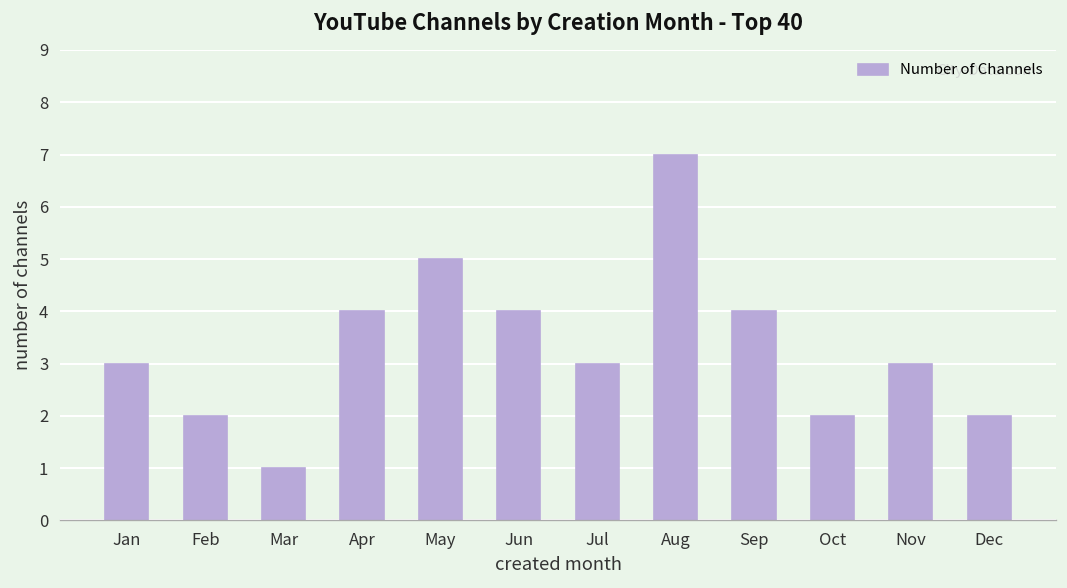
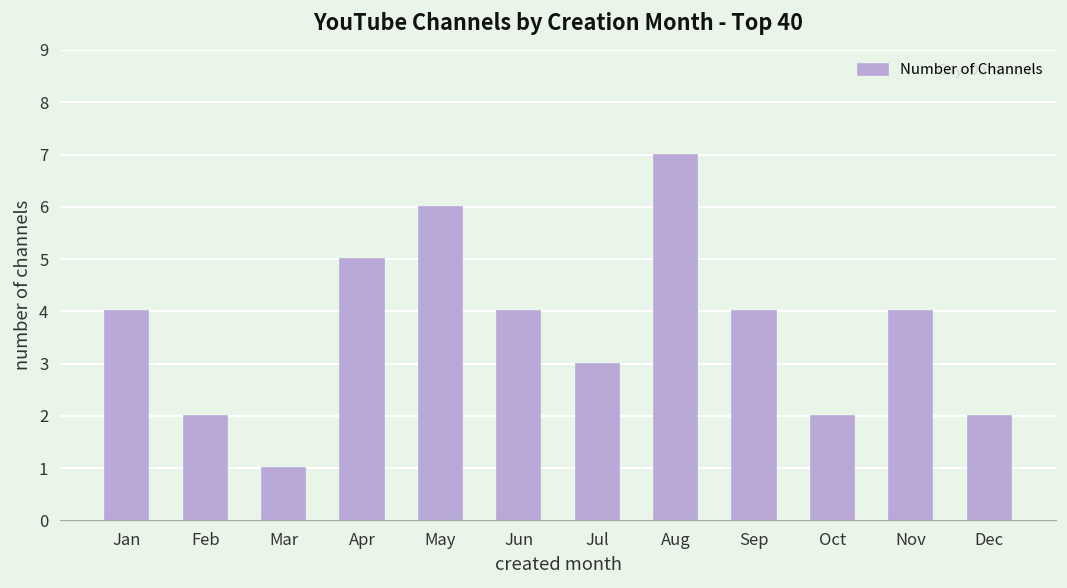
Jan: 3 -> 4
Apr: 4 -> 5
May: 5 -> 6
Nov: 3 -> 4
